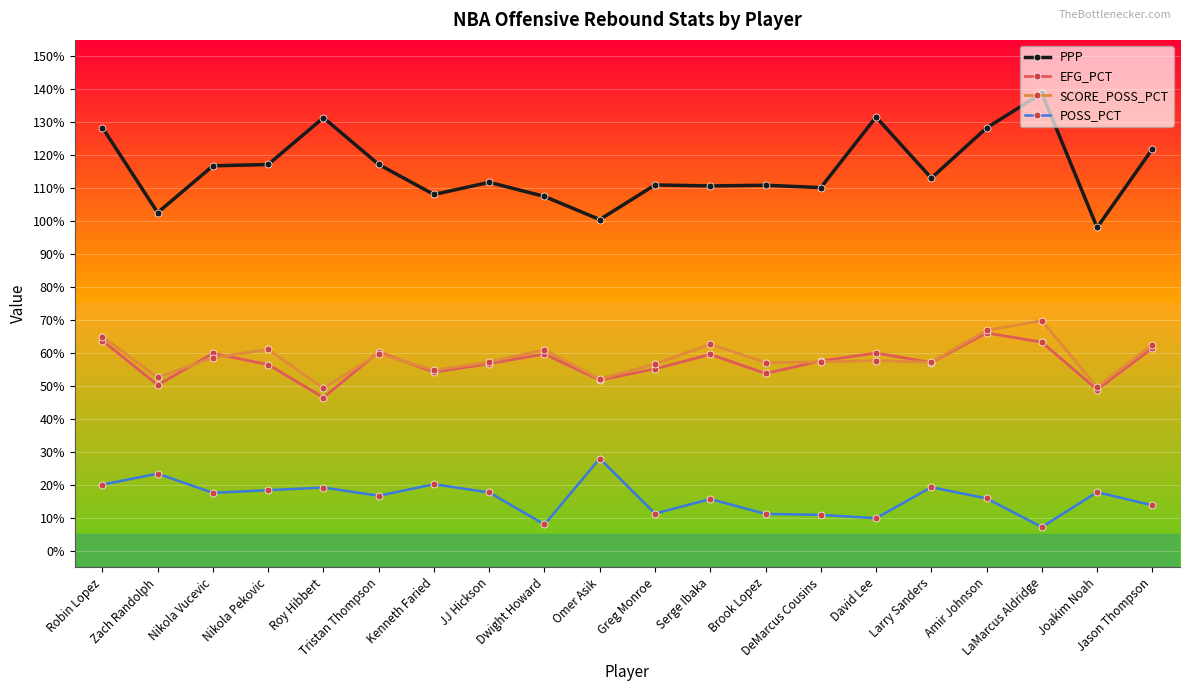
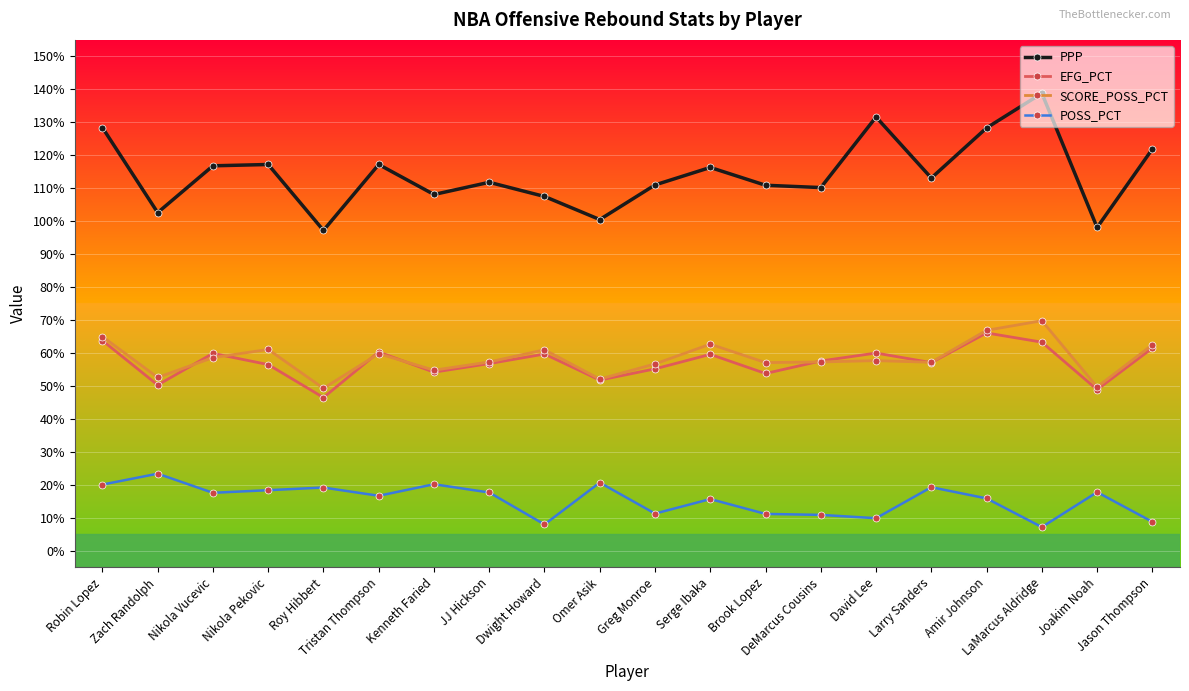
PPP, Roy Hibbert: 131% -> 97%
POSS_PCT, Omer Asik: 28% -> 21%
PPP, Serge Ibaka: 111% -> 116%
POSS_PCT, Jason Thompson: 14% -> 9%
